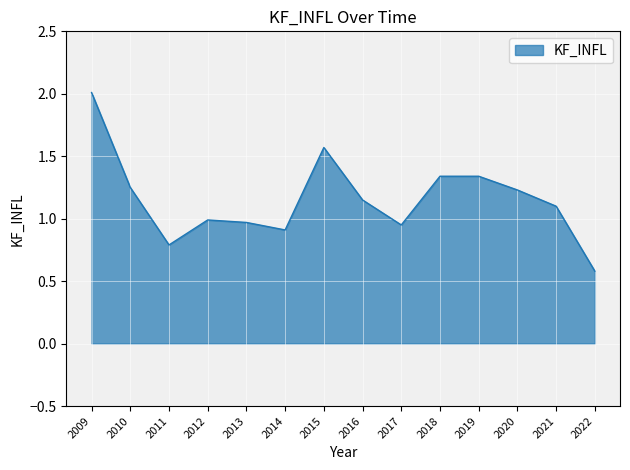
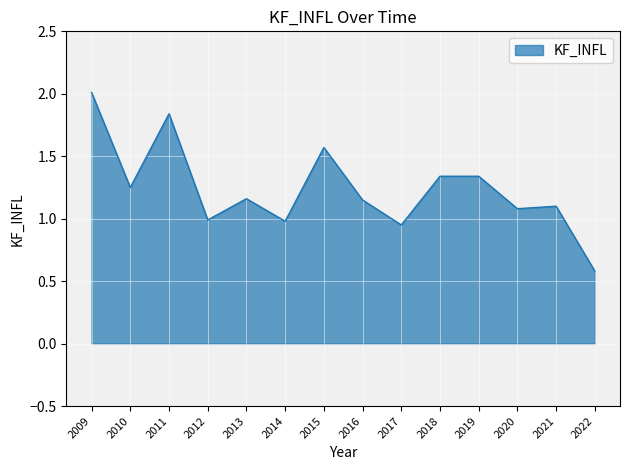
2011: 0.79 -> 1.84
2013: 0.97 -> 1.16
2014: 0.91 -> 0.98
2020: 1.23 -> 1.08
